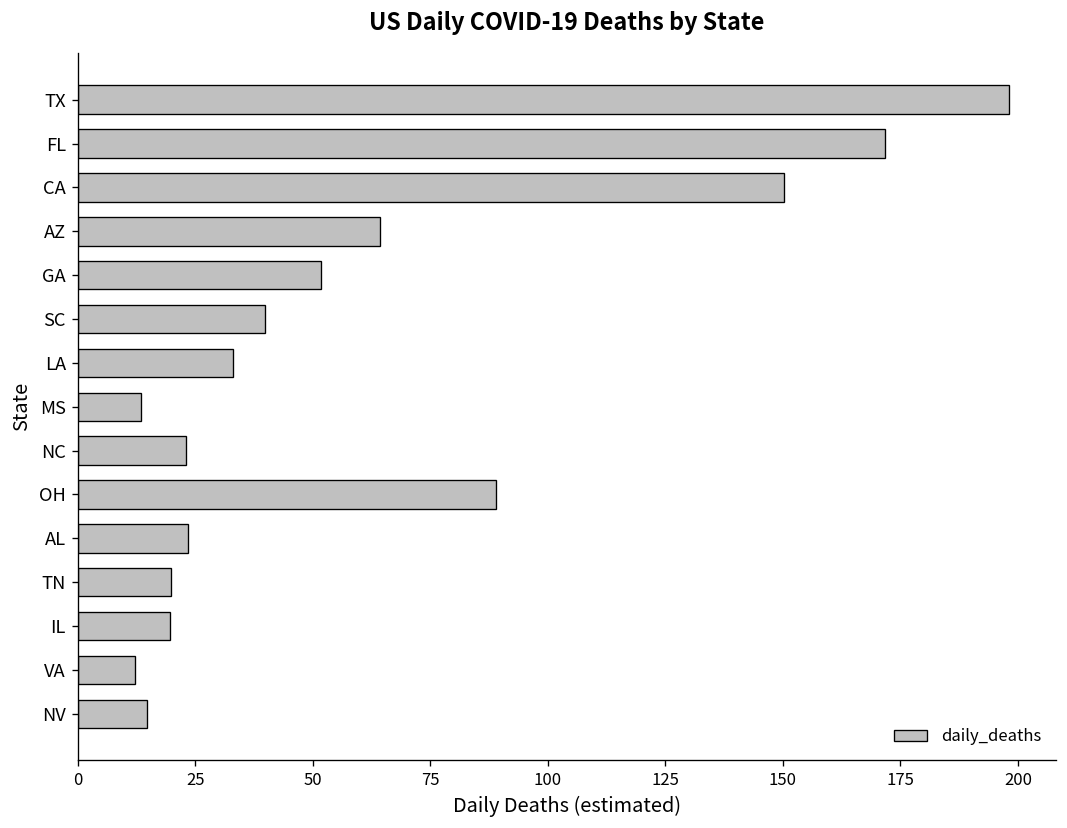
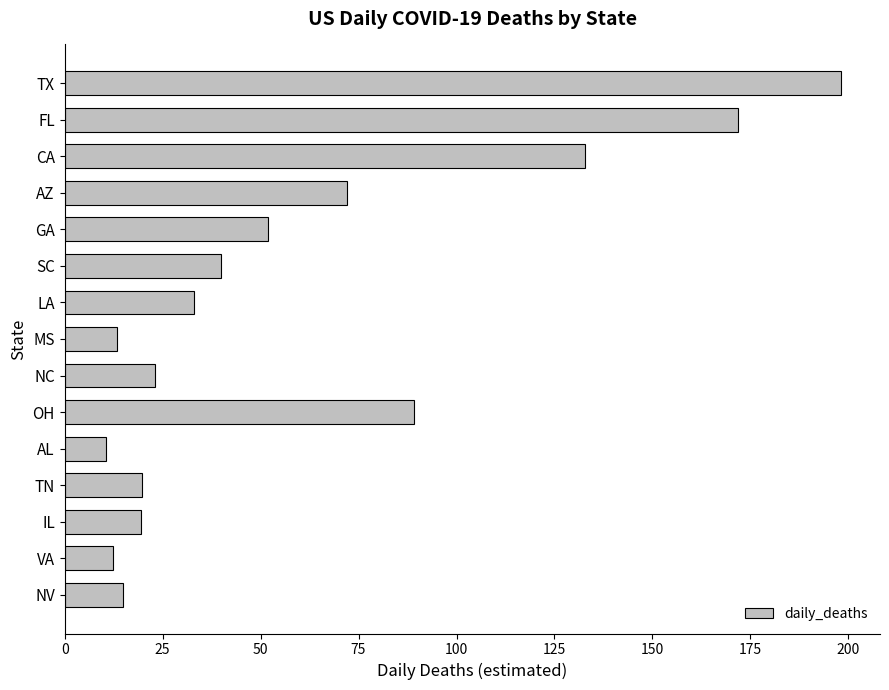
CA: 150 -> 133
AZ: 64 -> 72
AL: 24 -> 11
